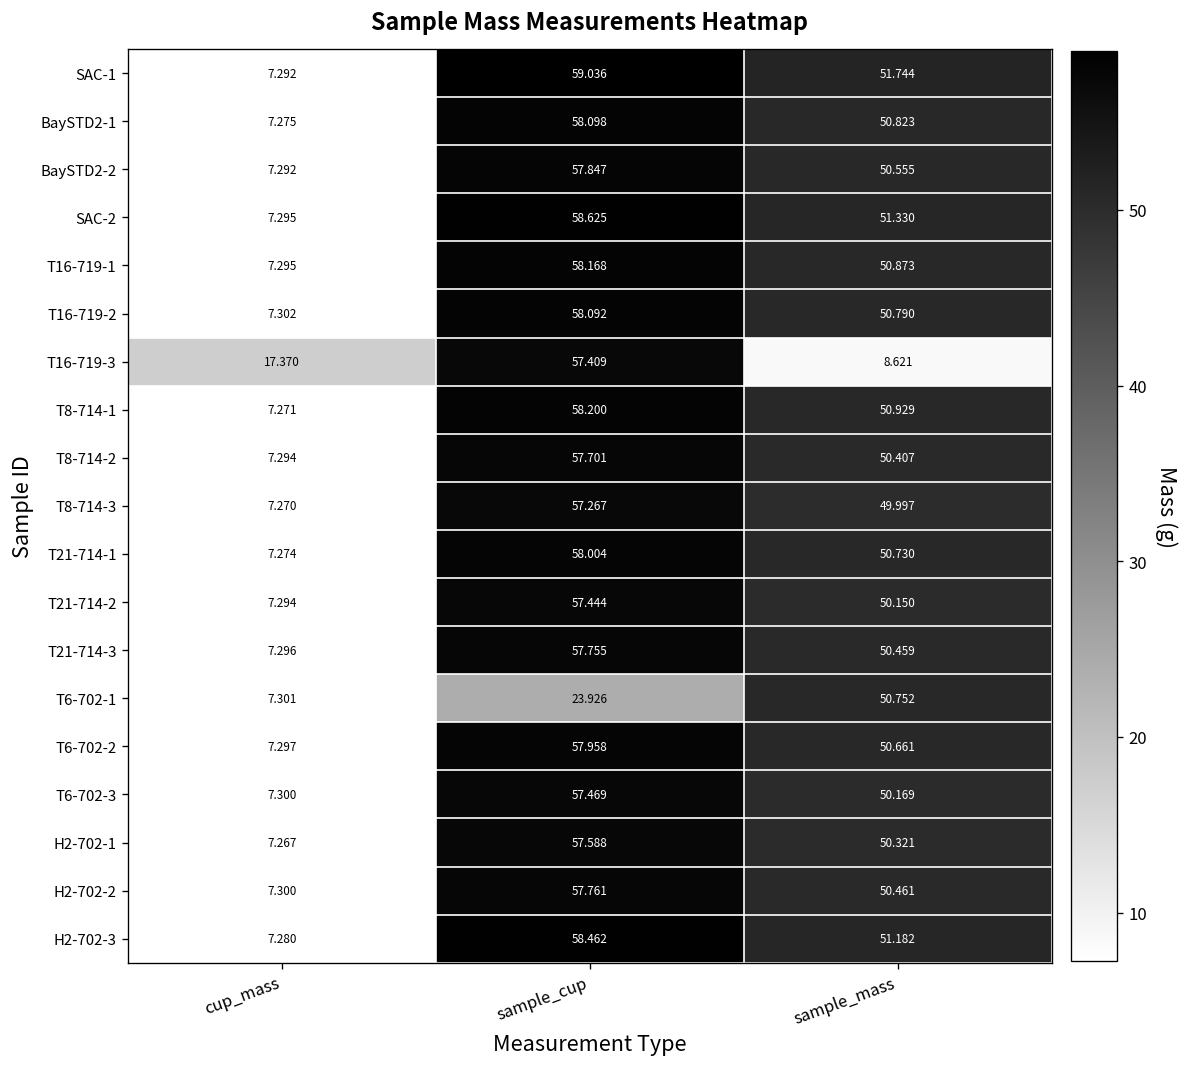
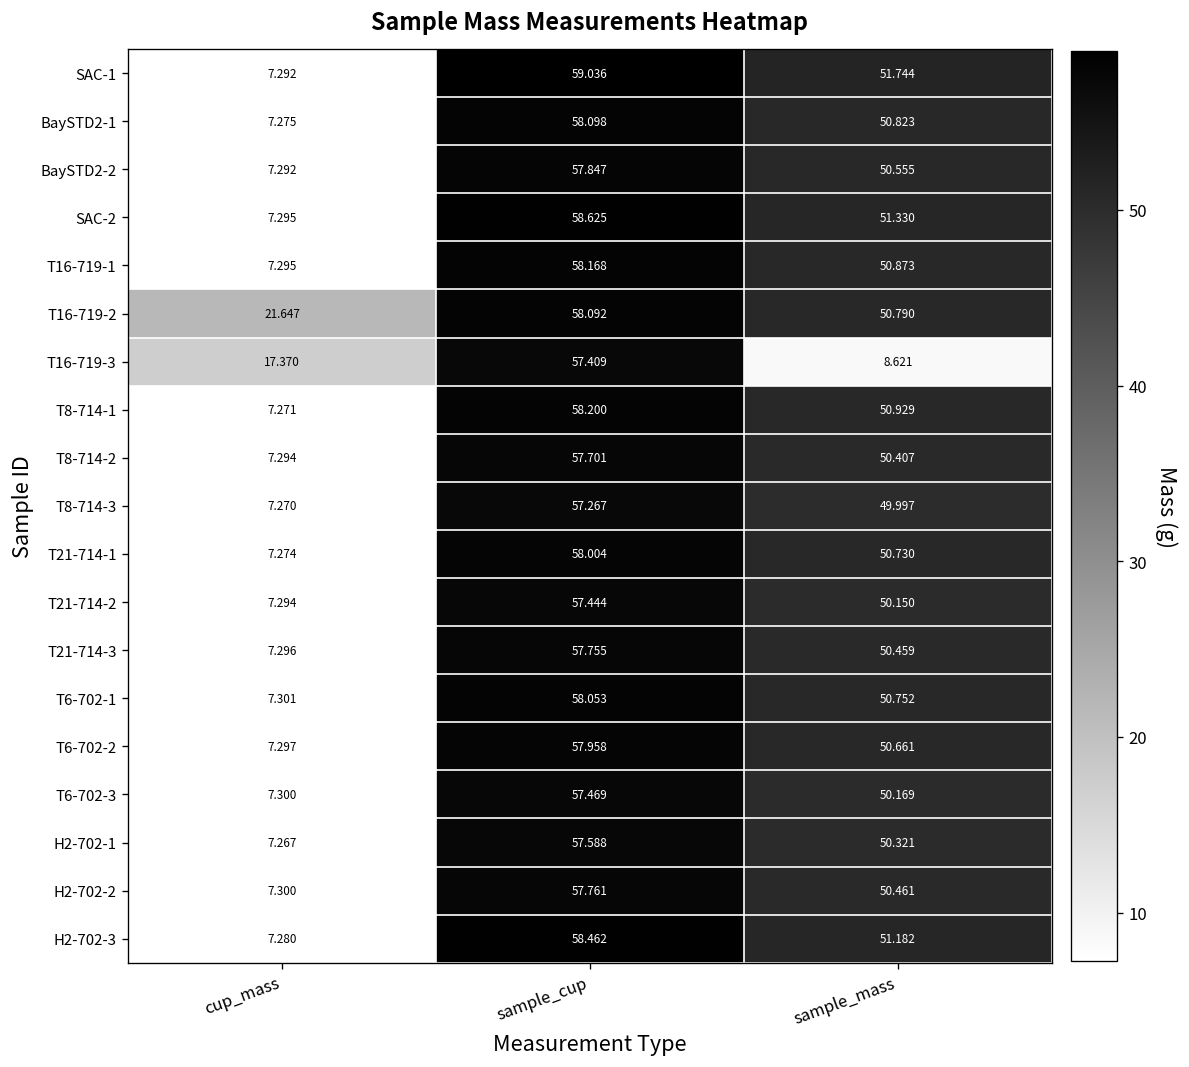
T16-719-2, cup_mass: 7.302 -> 21.647
T6-702-1, sample_cup: 23.926 -> 58.053
